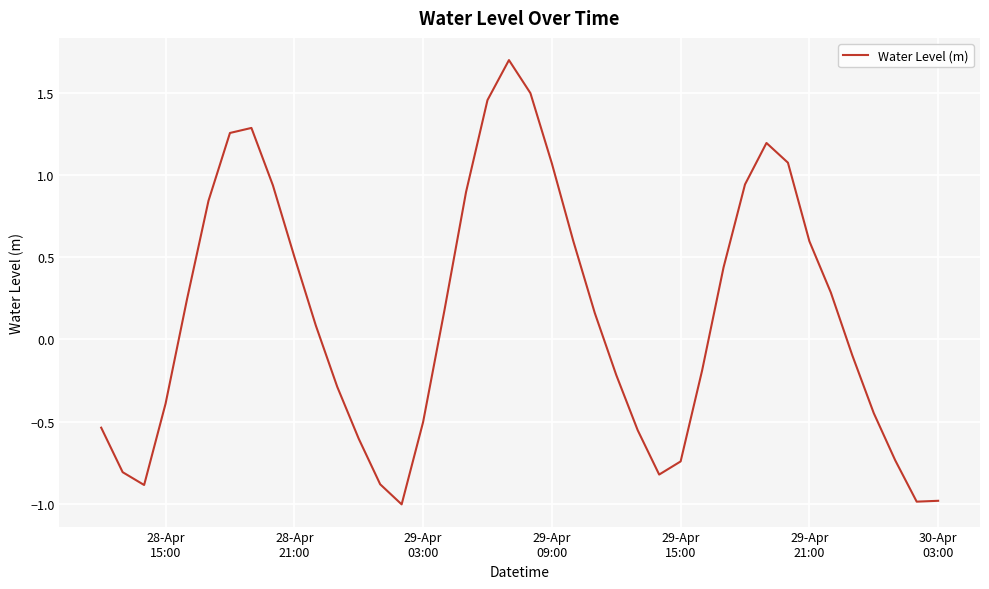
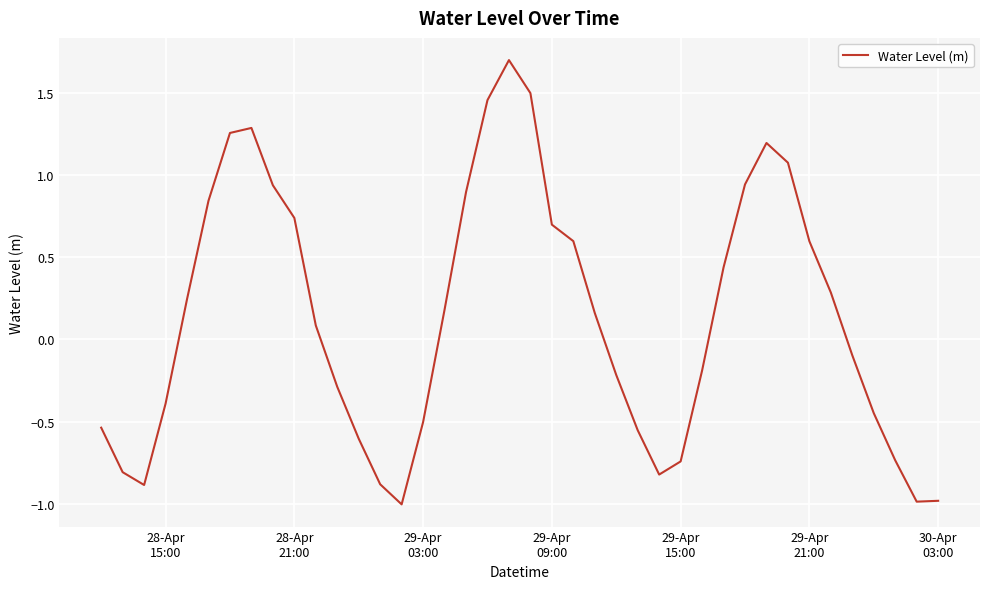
28-Apr 21:00: 0.50 -> 0.74
29-Apr 09:00: 1.07 -> 0.70
